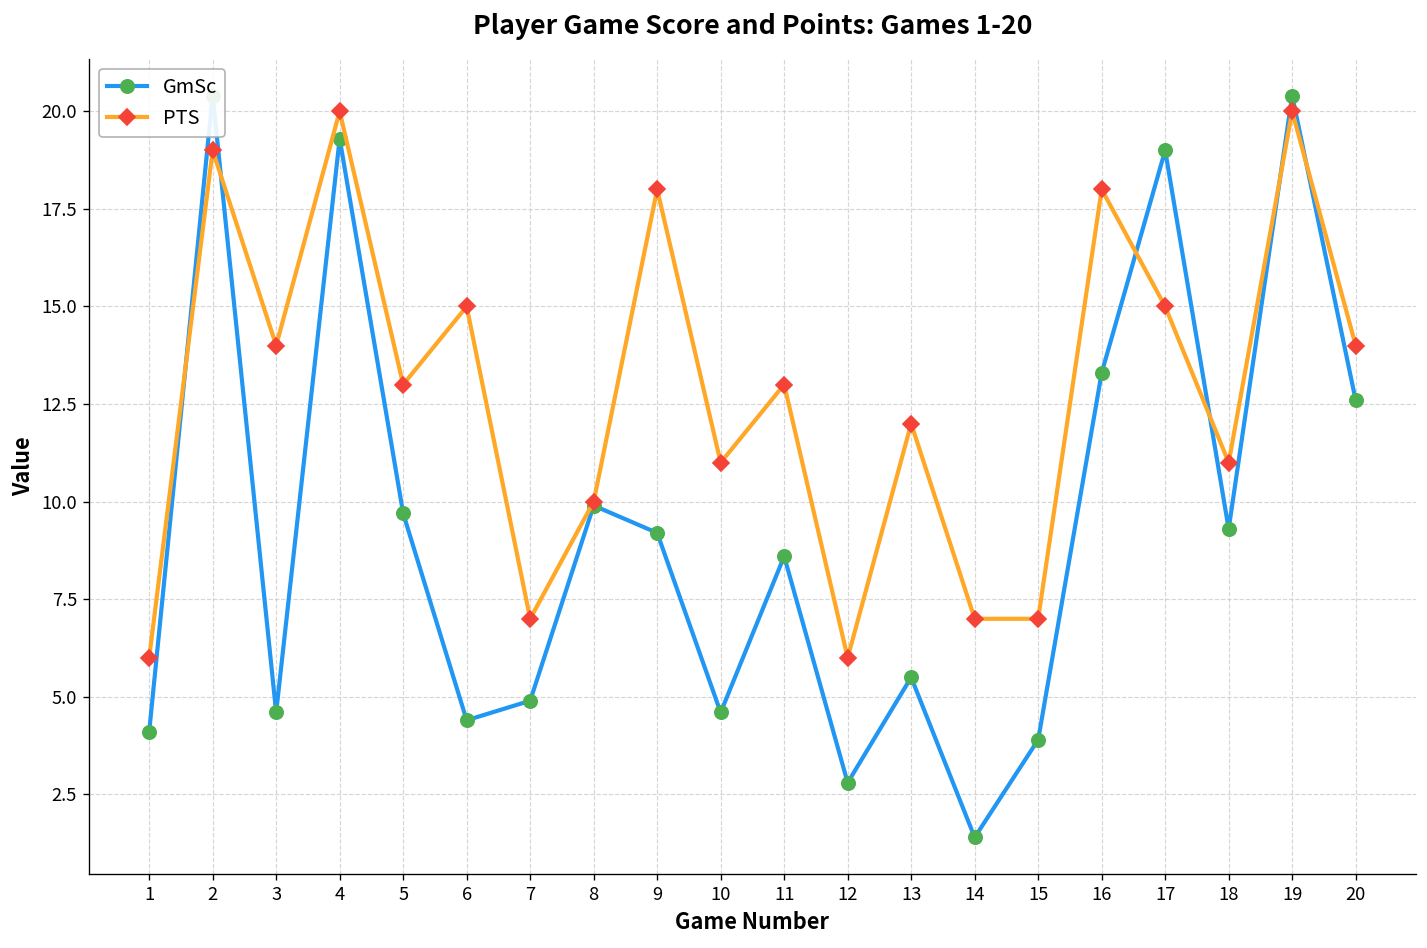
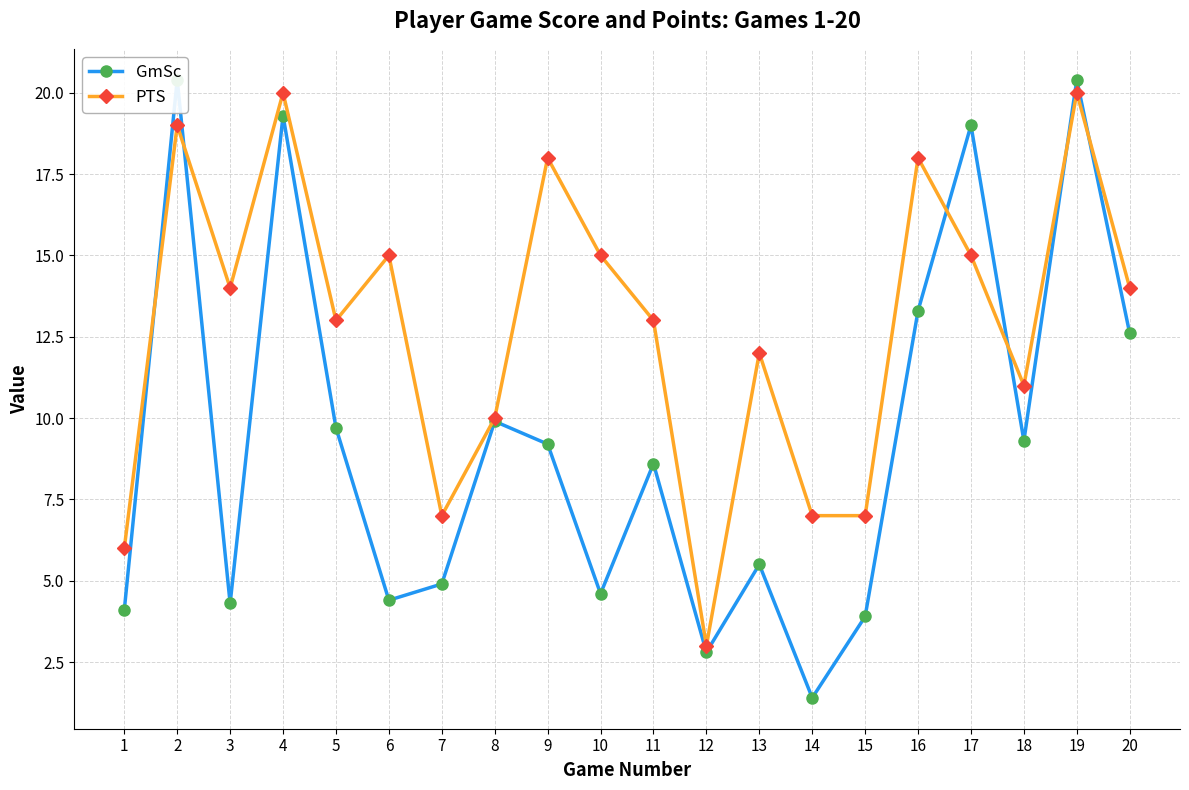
GmSc, 3: 4.6 -> 4.3
PTS, 10: 11 -> 15
PTS, 12: 6 -> 3
